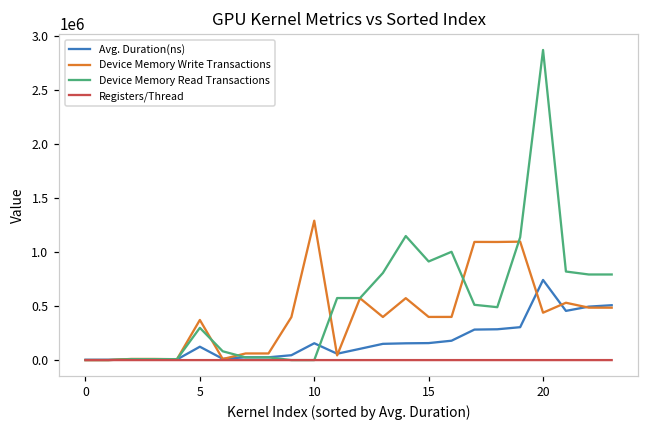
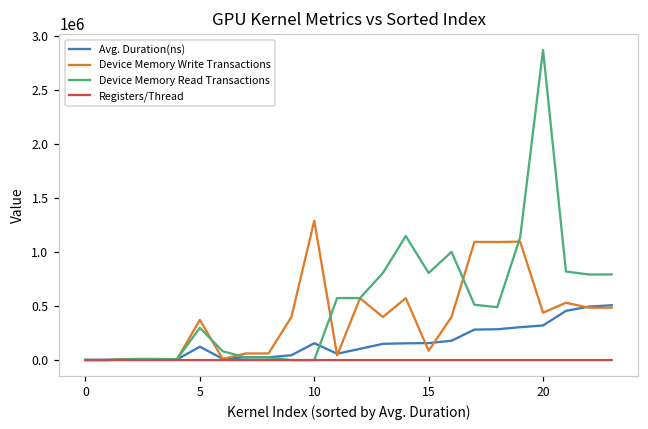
Device Memory Write Transactions, 15: 400000 -> 100000
Device Memory Read Transactions, 15: 900000 -> 800000
Avg. Duration(ns), 20: 700000 -> 300000
